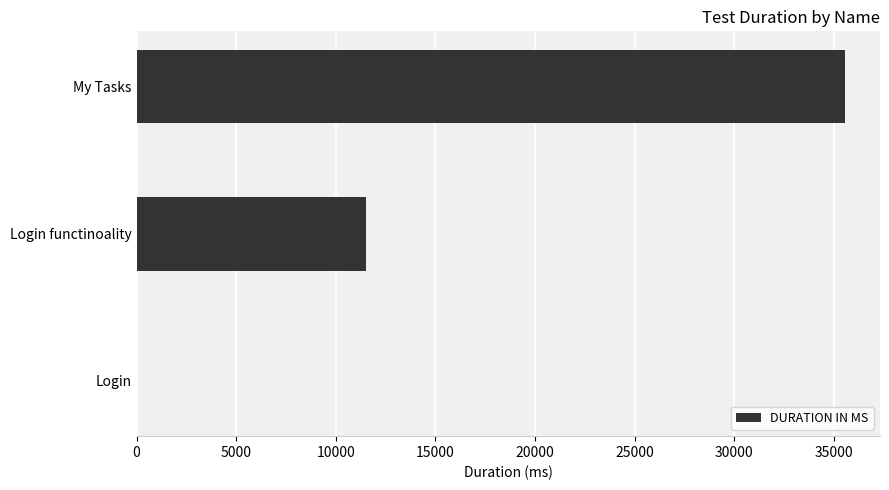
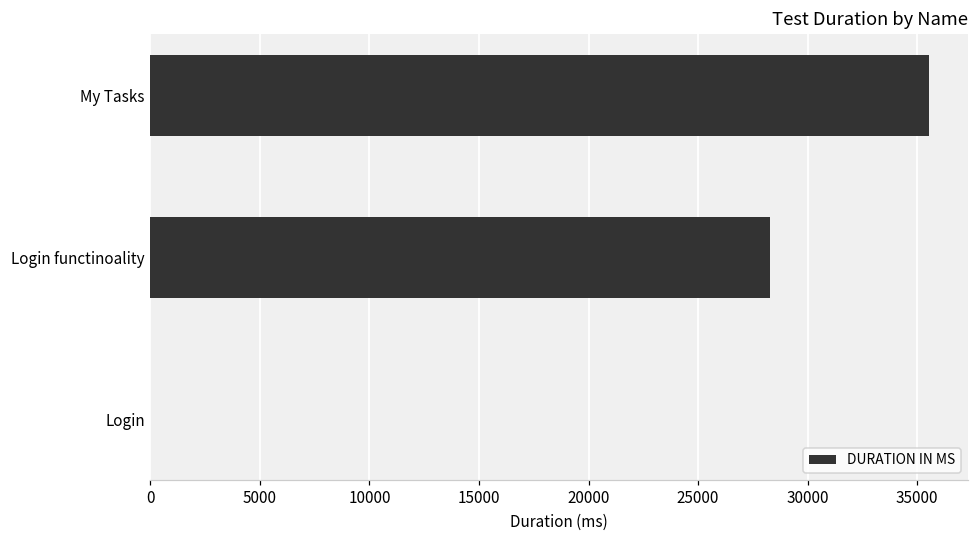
Login functinoality: 11500 -> 28300
